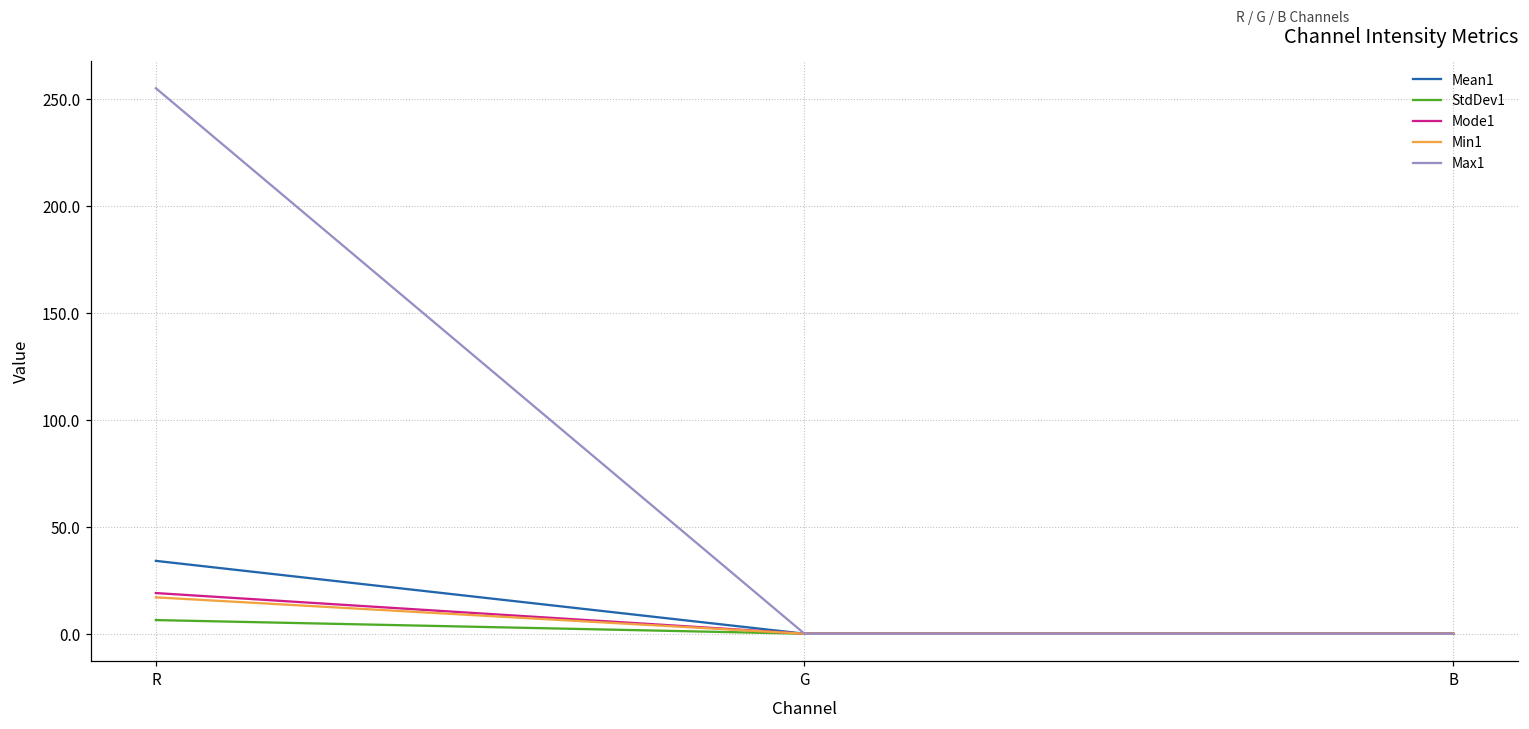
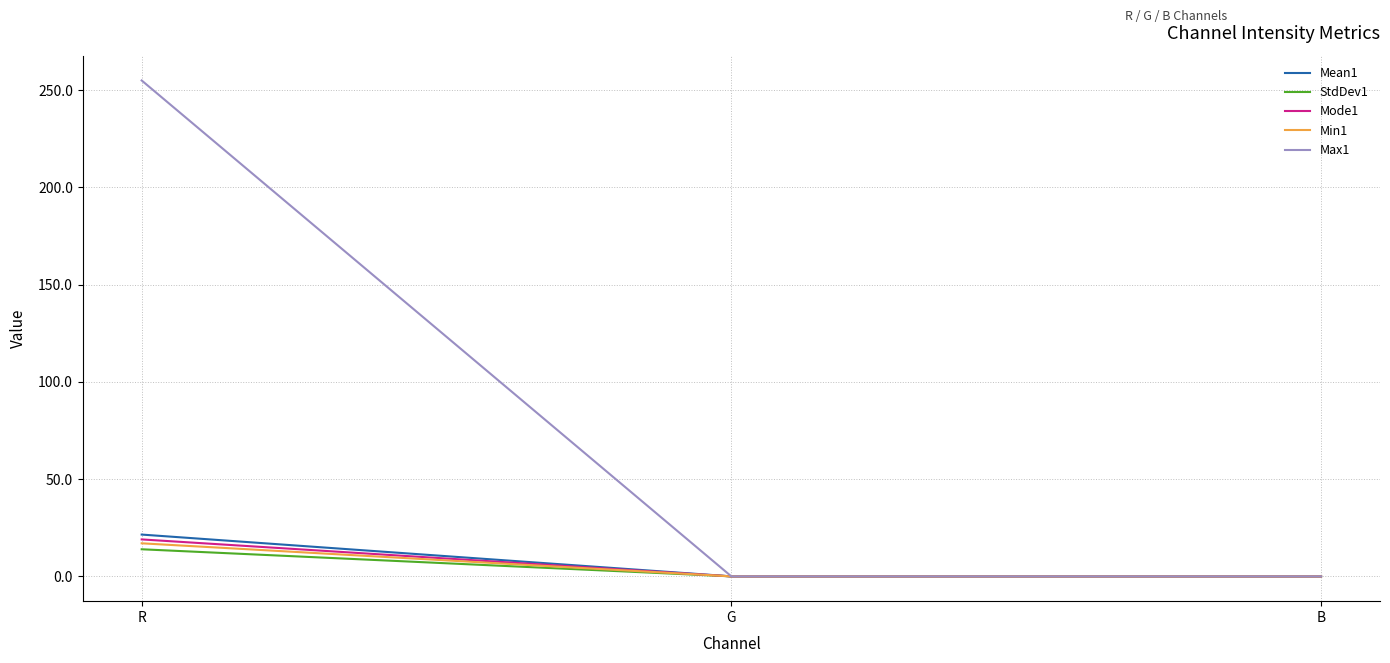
Mean1, R: 34 -> 21
StdDev1, R: 6 -> 14
